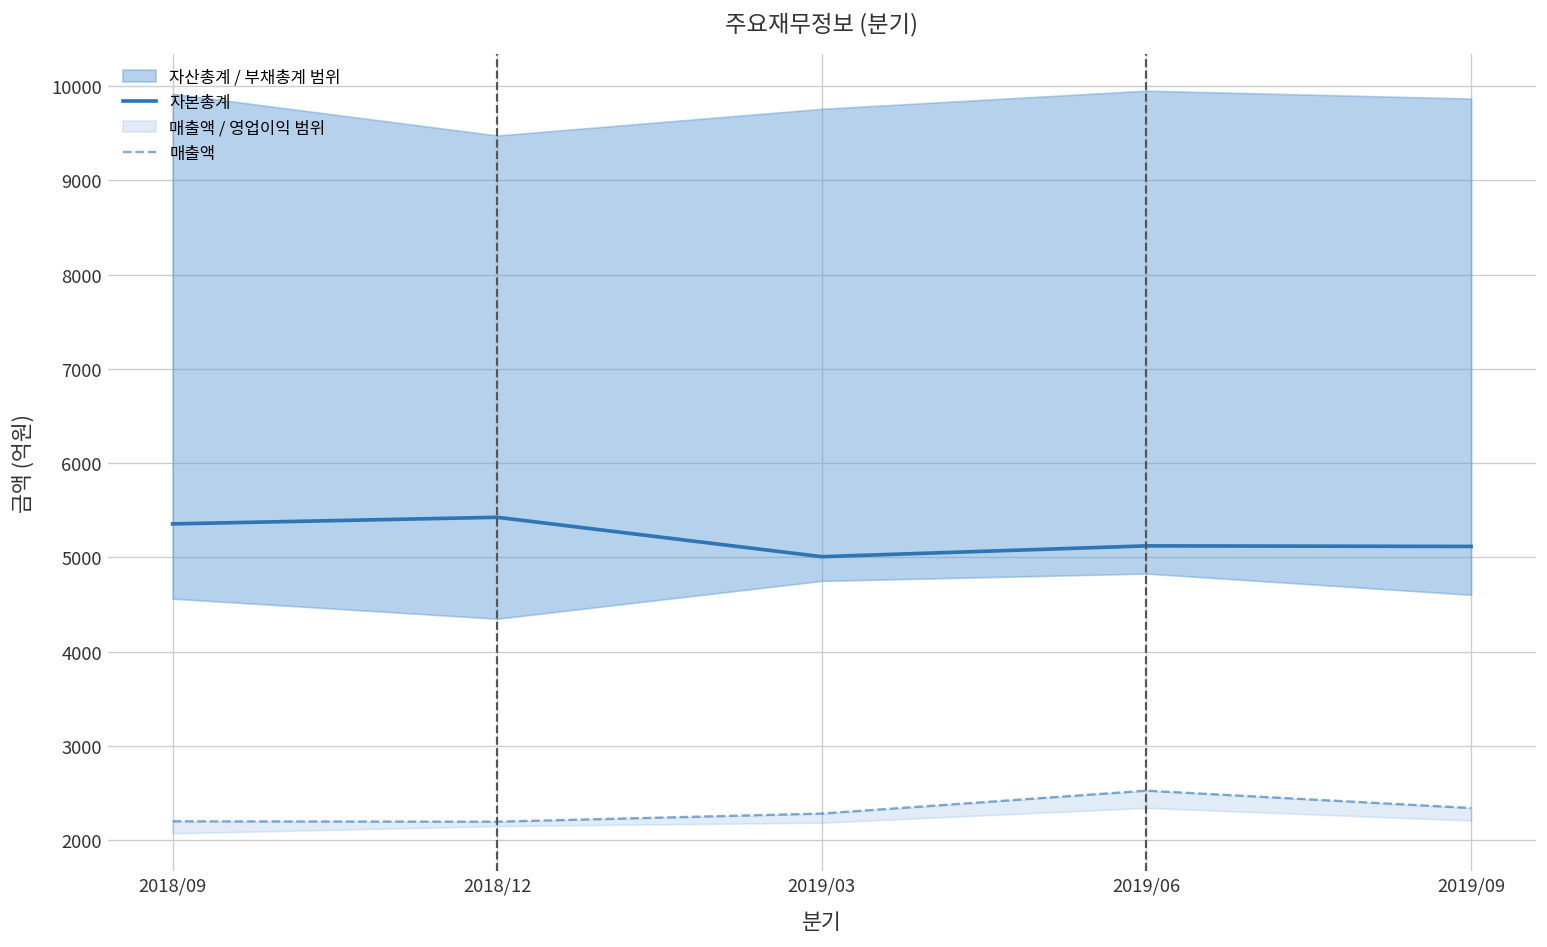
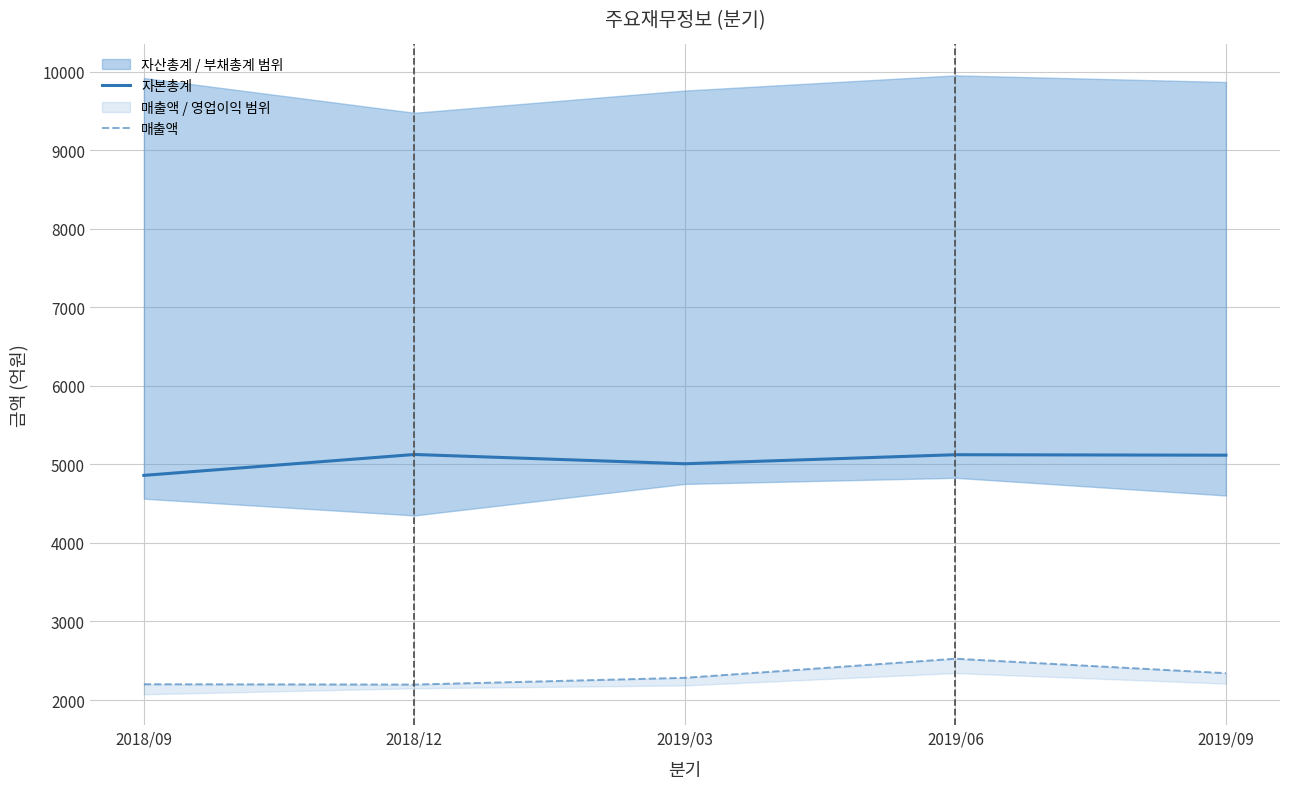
자본총계, 2018/09: 5400 -> 4900
자본총계, 2018/12: 5400 -> 5100
